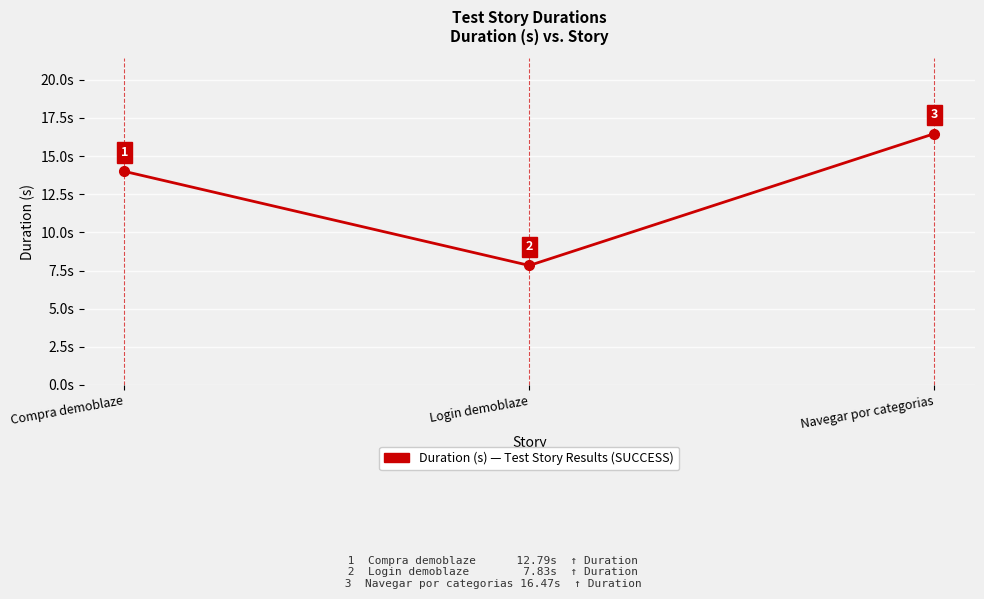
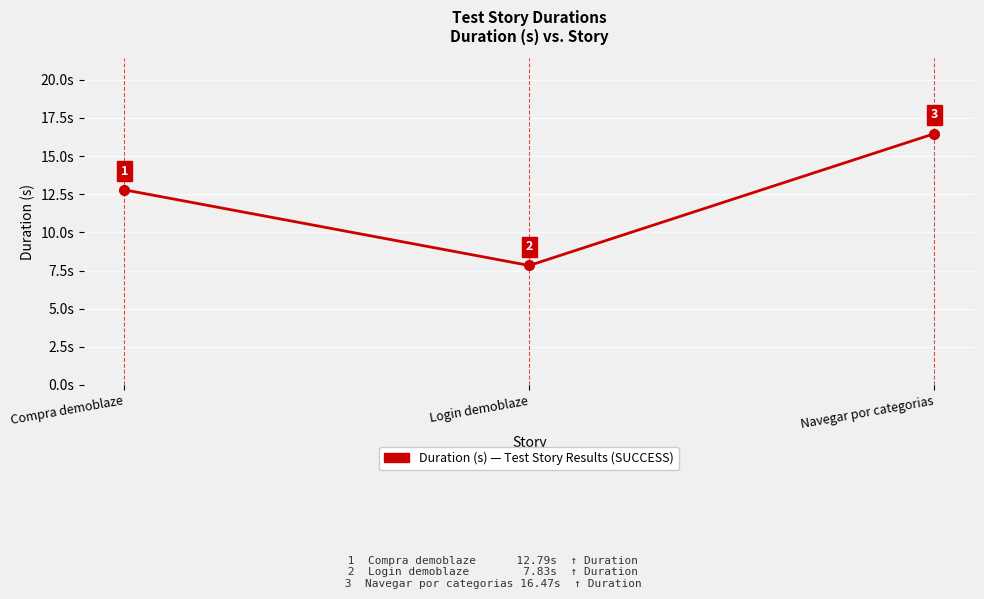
Compra demoblaze: 14.0s -> 12.8s
